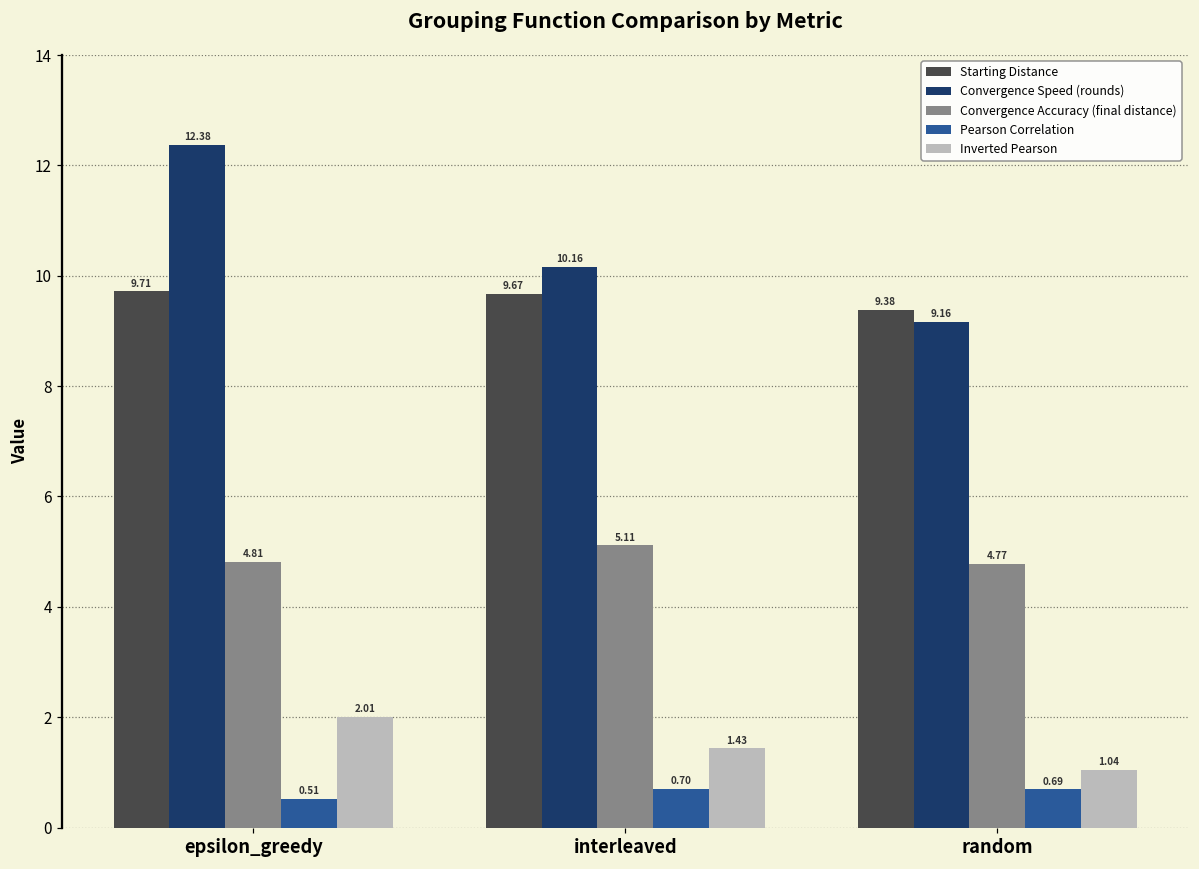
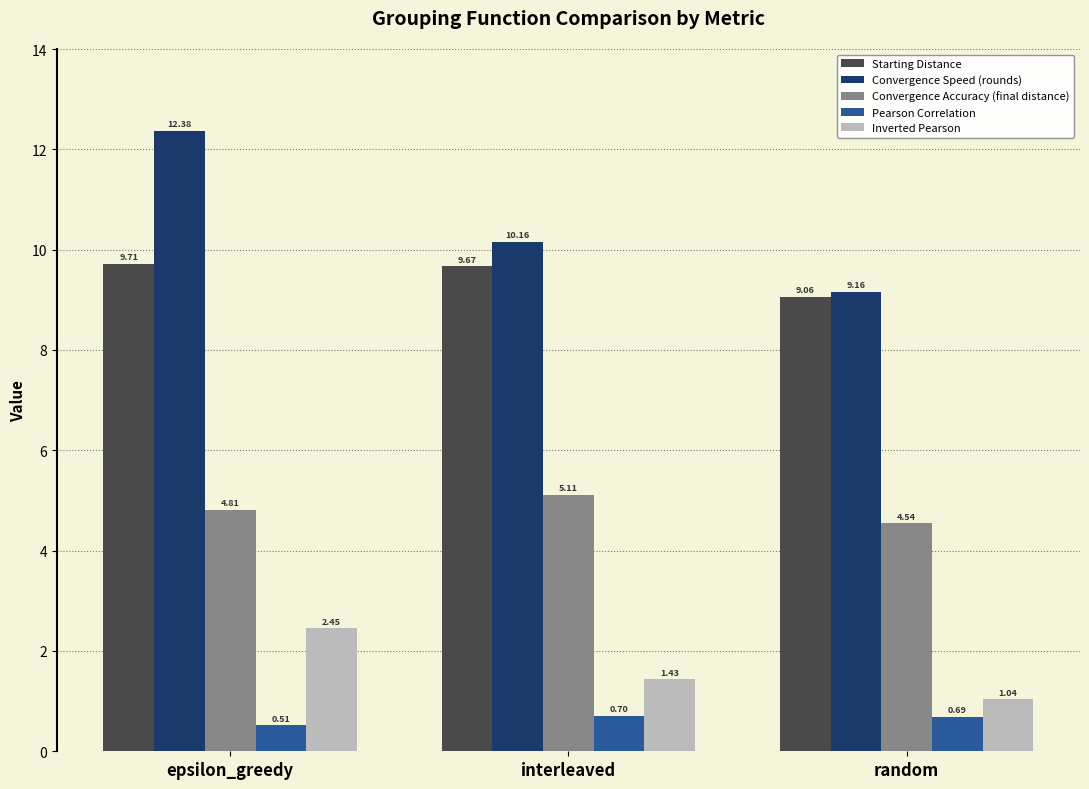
Inverted Pearson, epsilon_greedy: 2.01 -> 2.45
Starting Distance, random: 9.38 -> 9.06
Convergence Accuracy (final distance), random: 4.77 -> 4.54
